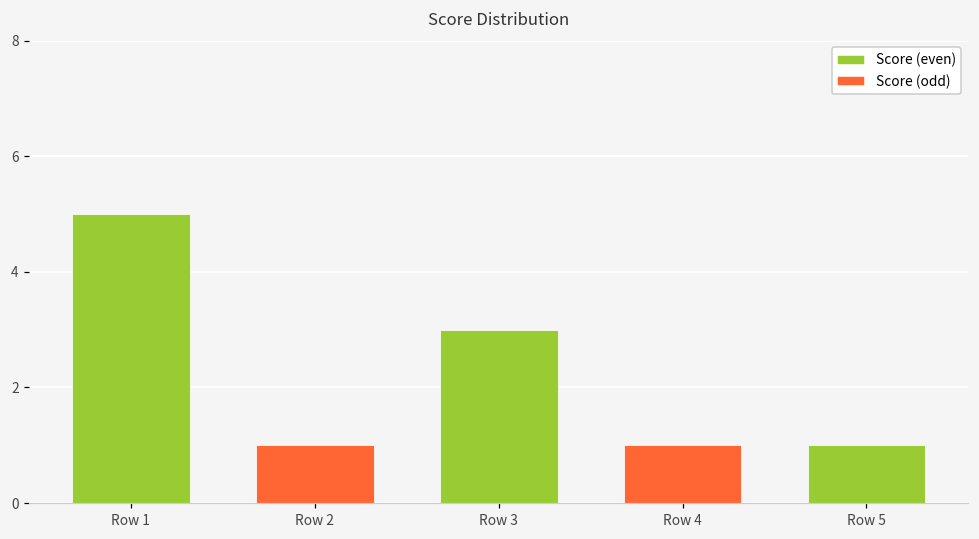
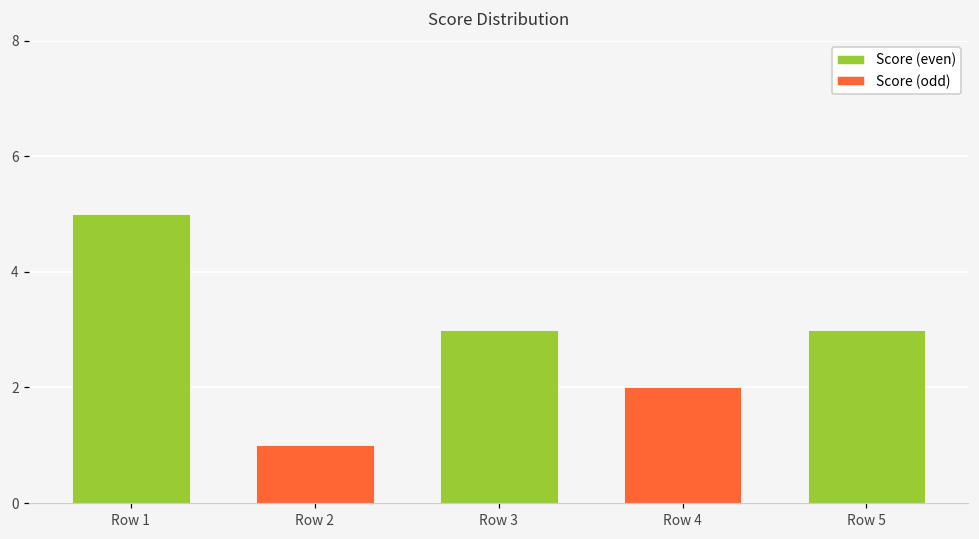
Row 4: 1 -> 2
Row 5: 1 -> 3
